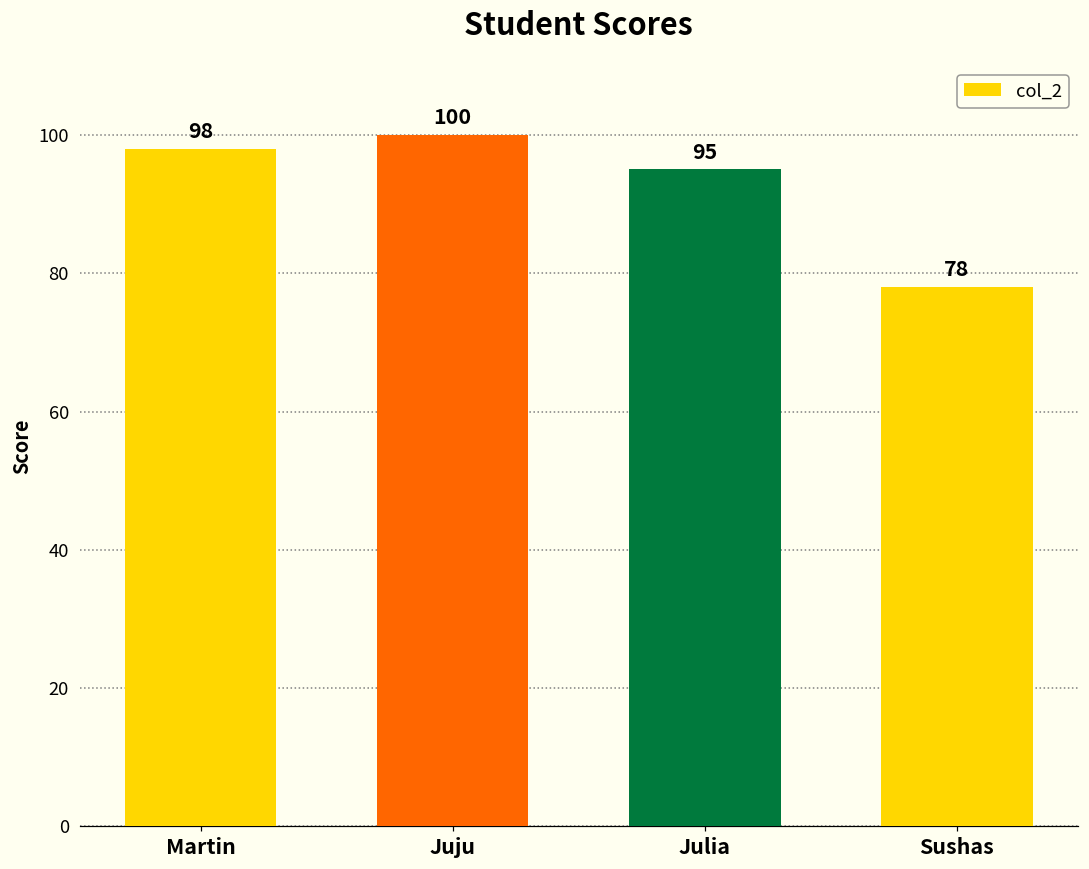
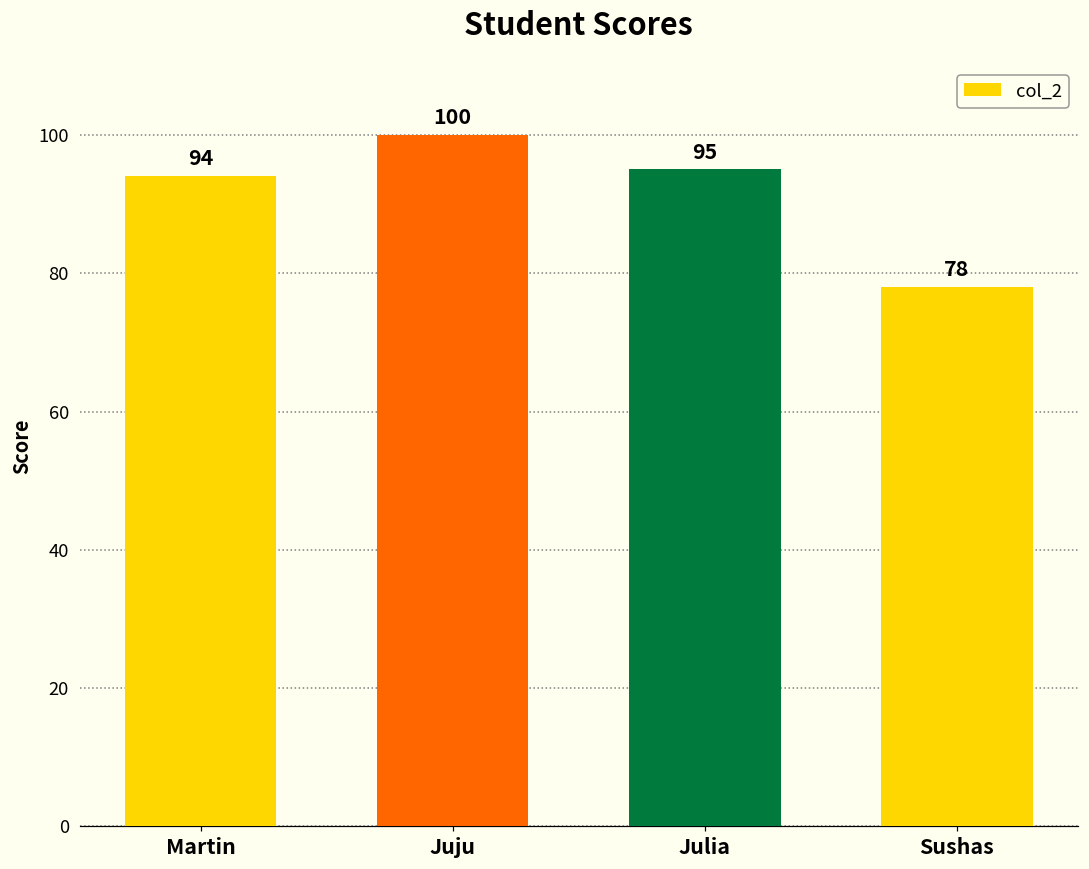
Martin: 98 -> 94
